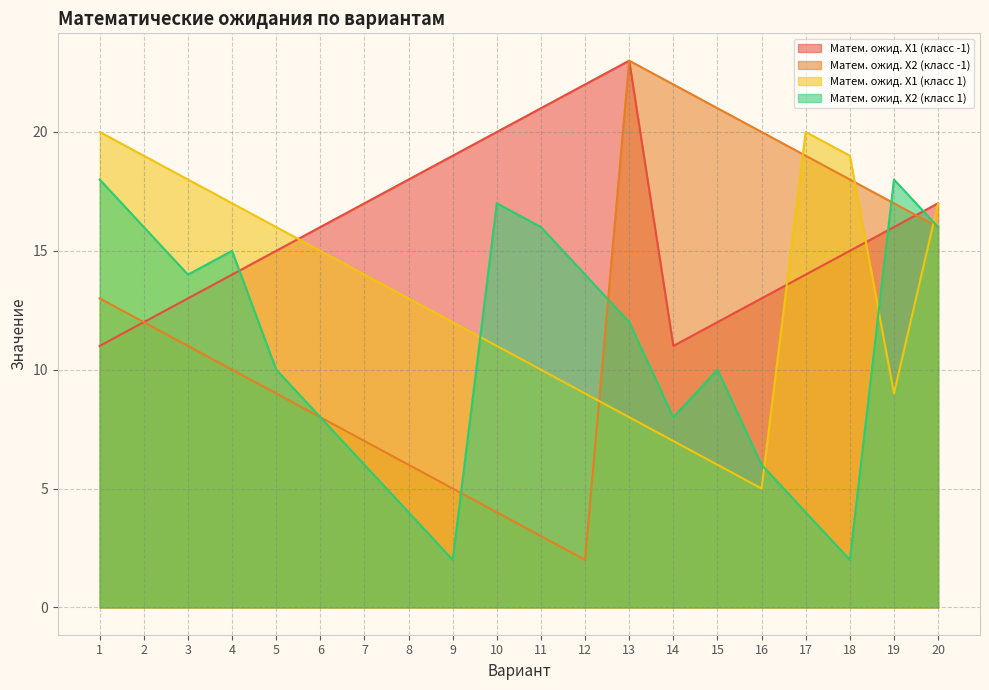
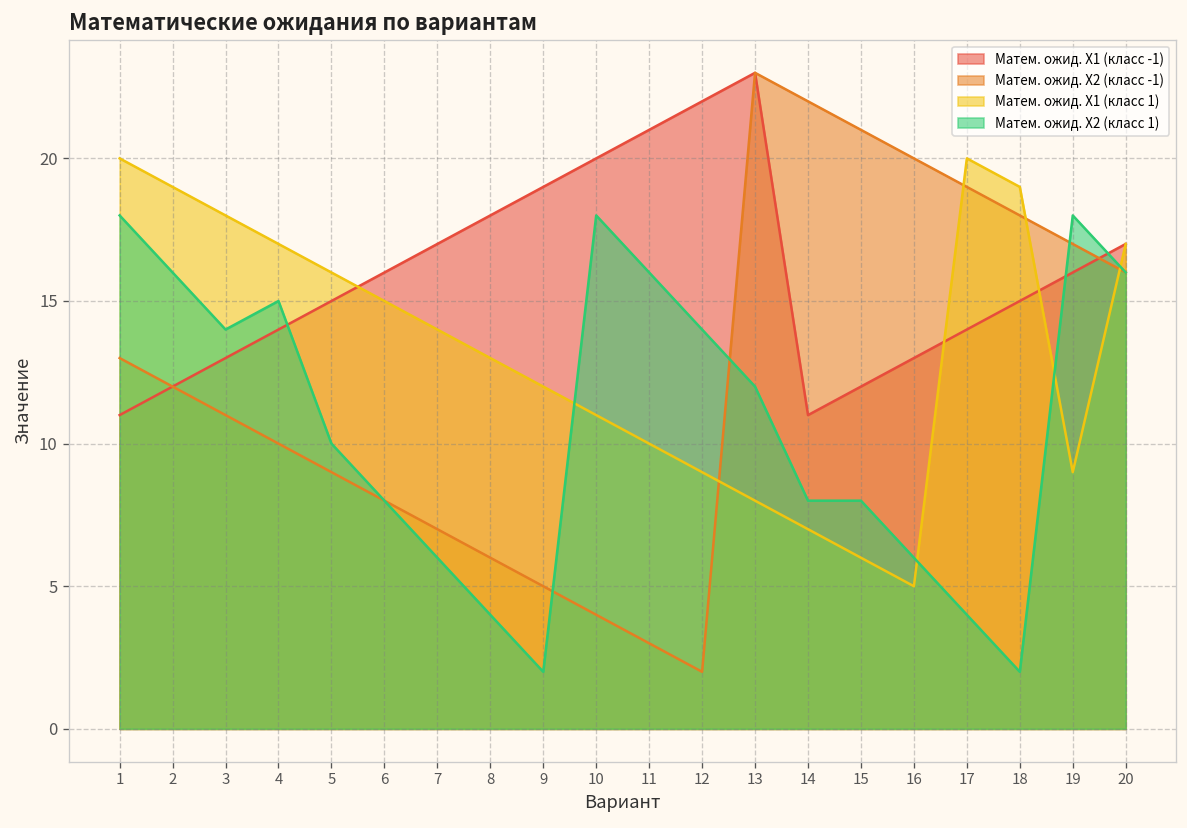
Матем. ожид. X2 (класс 1), 10: 17 -> 18
Матем. ожид. X2 (класс 1), 15: 10 -> 8
